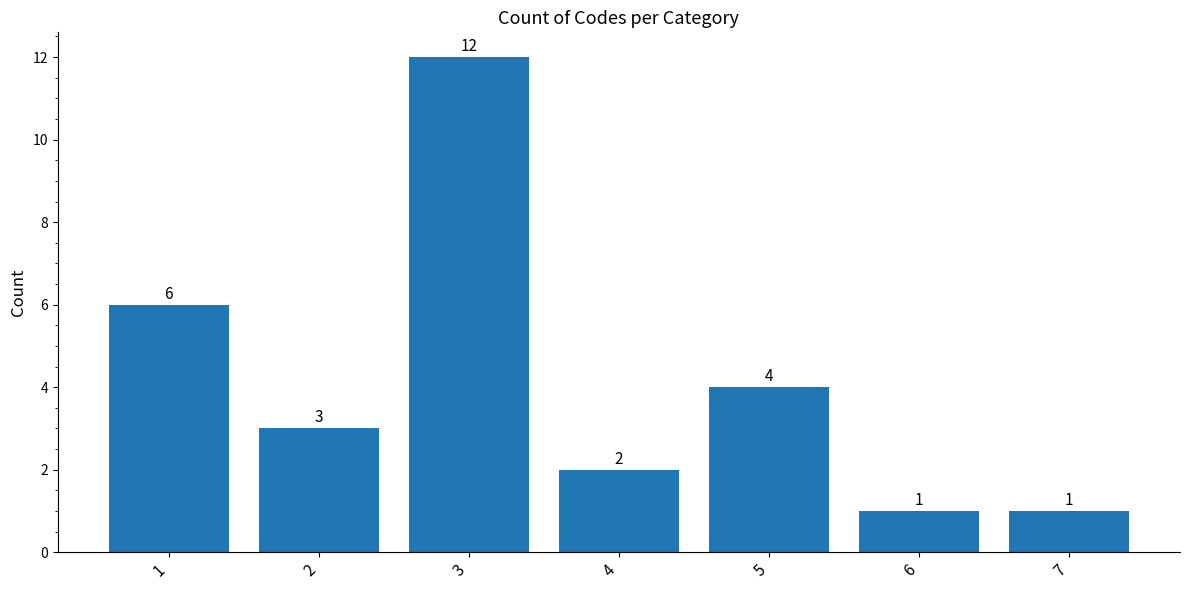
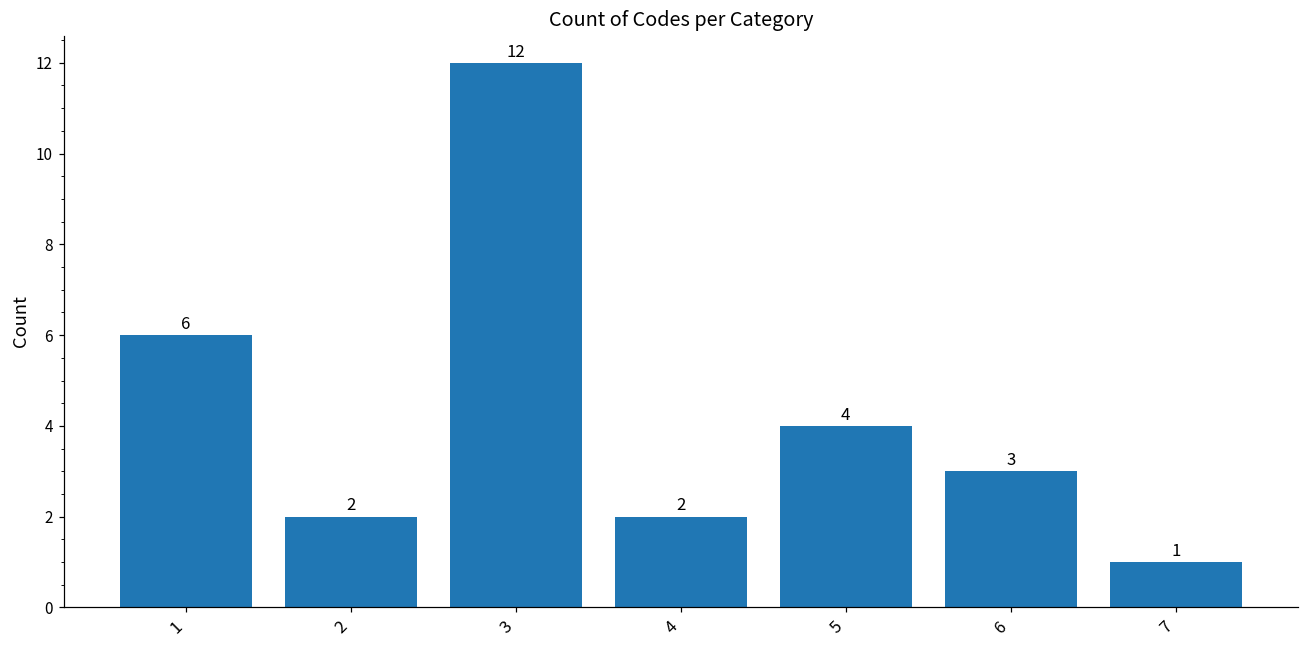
2: 3 -> 2
6: 1 -> 3
